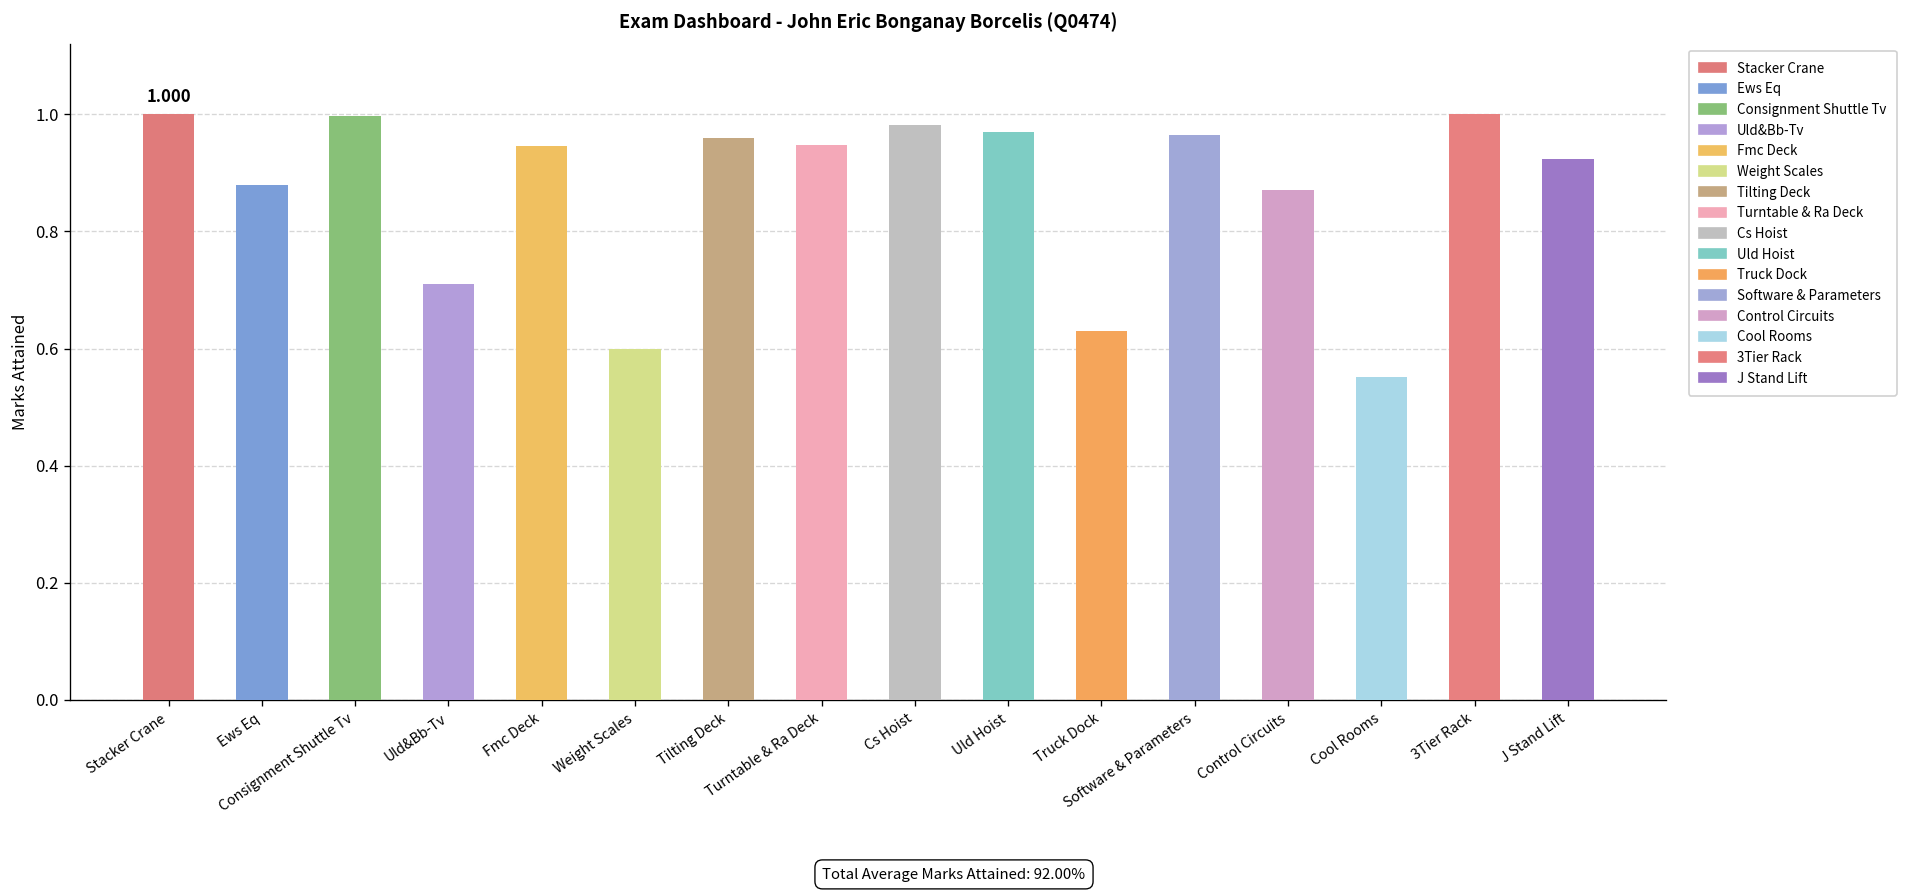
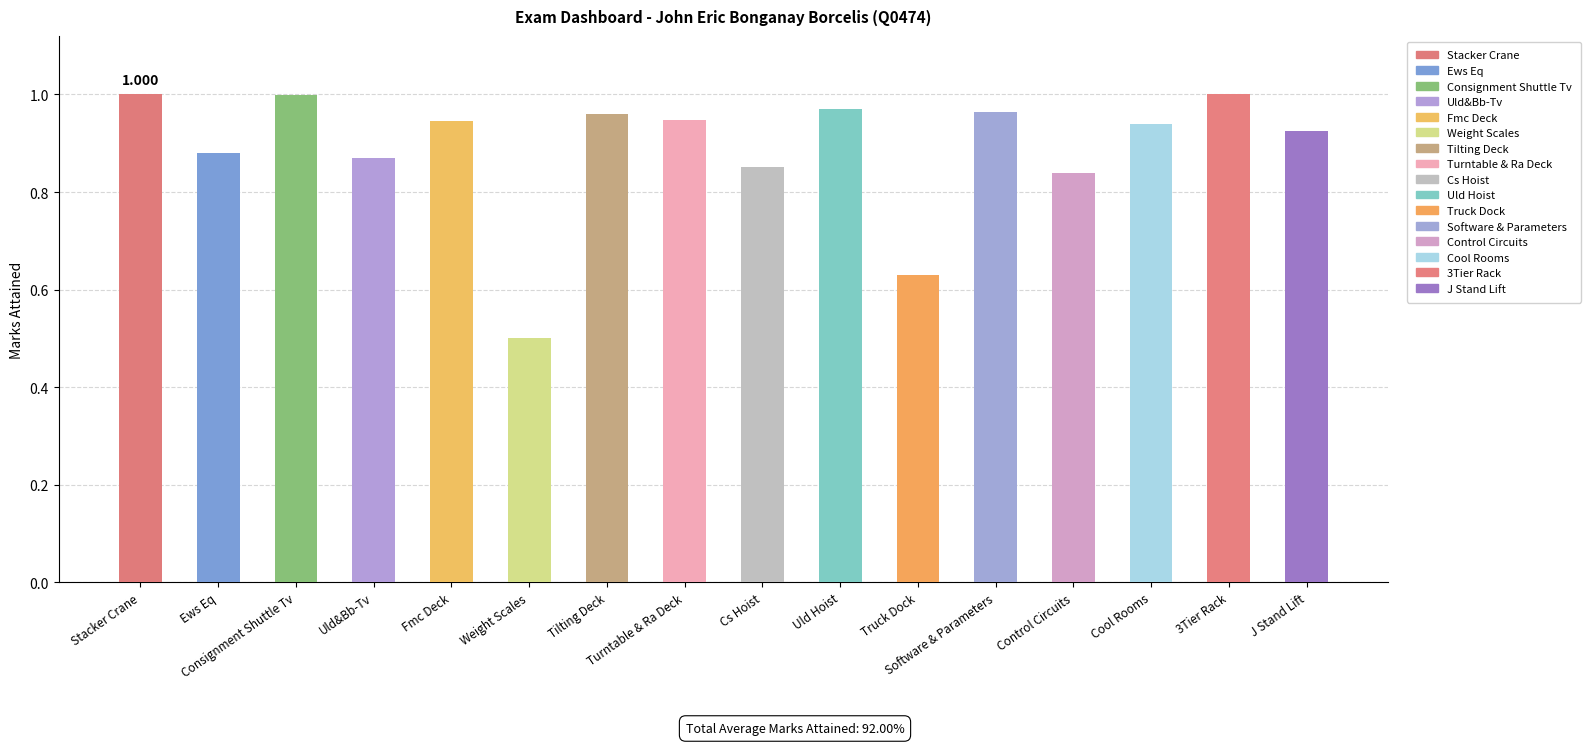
Uld&Bb-Tv: 0.71 -> 0.87
Weight Scales: 0.6 -> 0.5
Cs Hoist: 0.98 -> 0.85
Control Circuits: 0.87 -> 0.84
Cool Rooms: 0.55 -> 0.94
